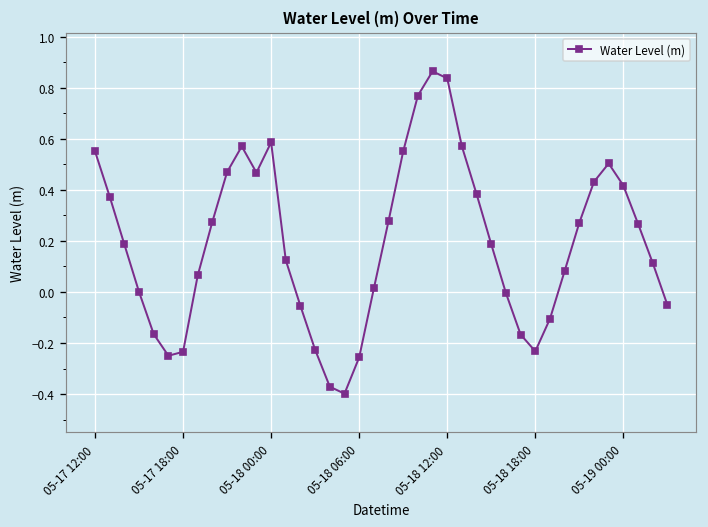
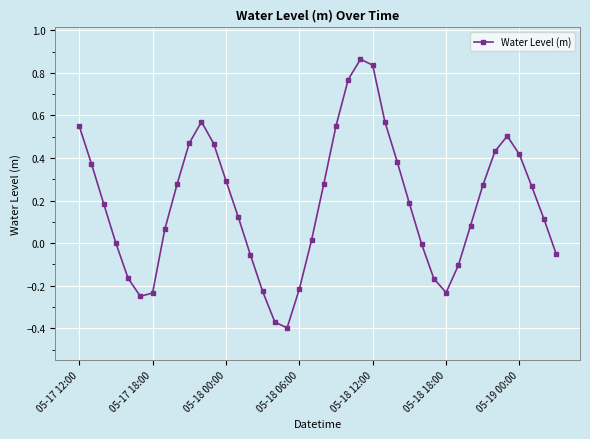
05-18 00:00: 0.59 -> 0.29
05-18 06:00: -0.26 -> -0.22
